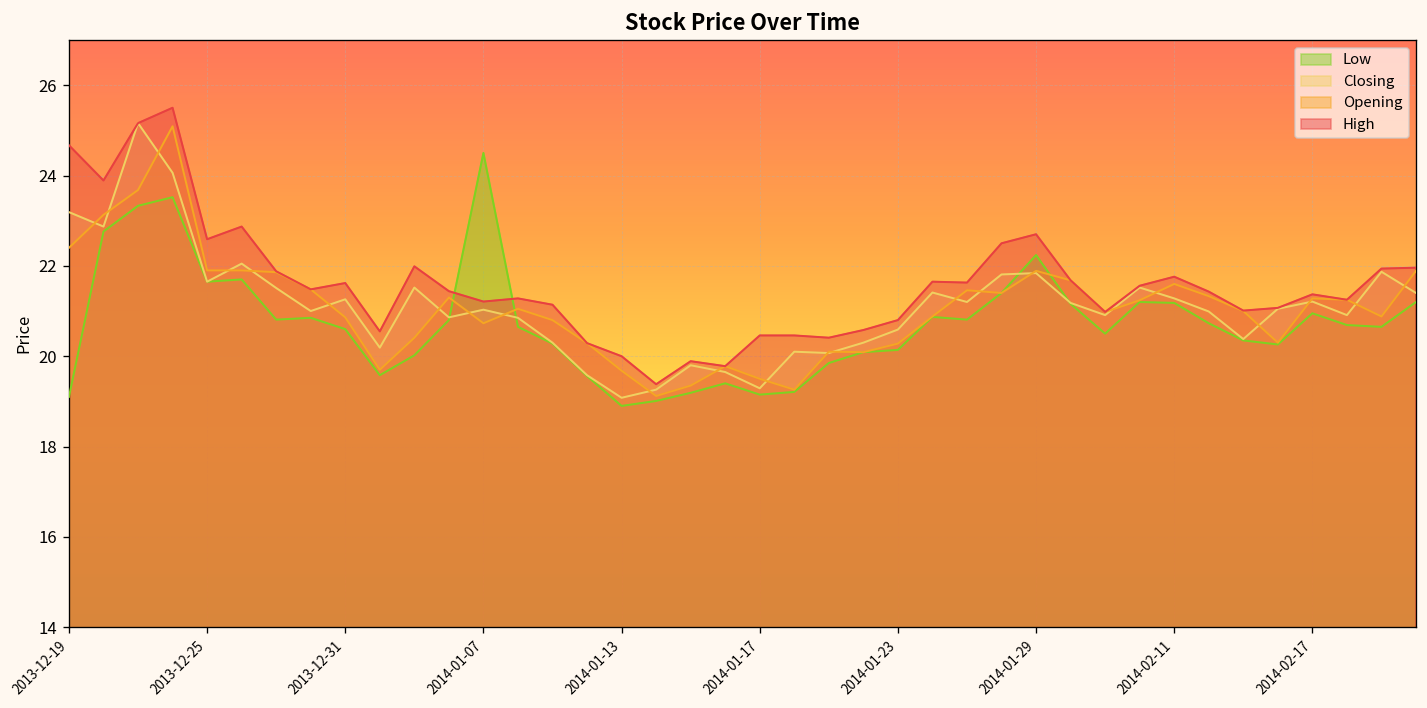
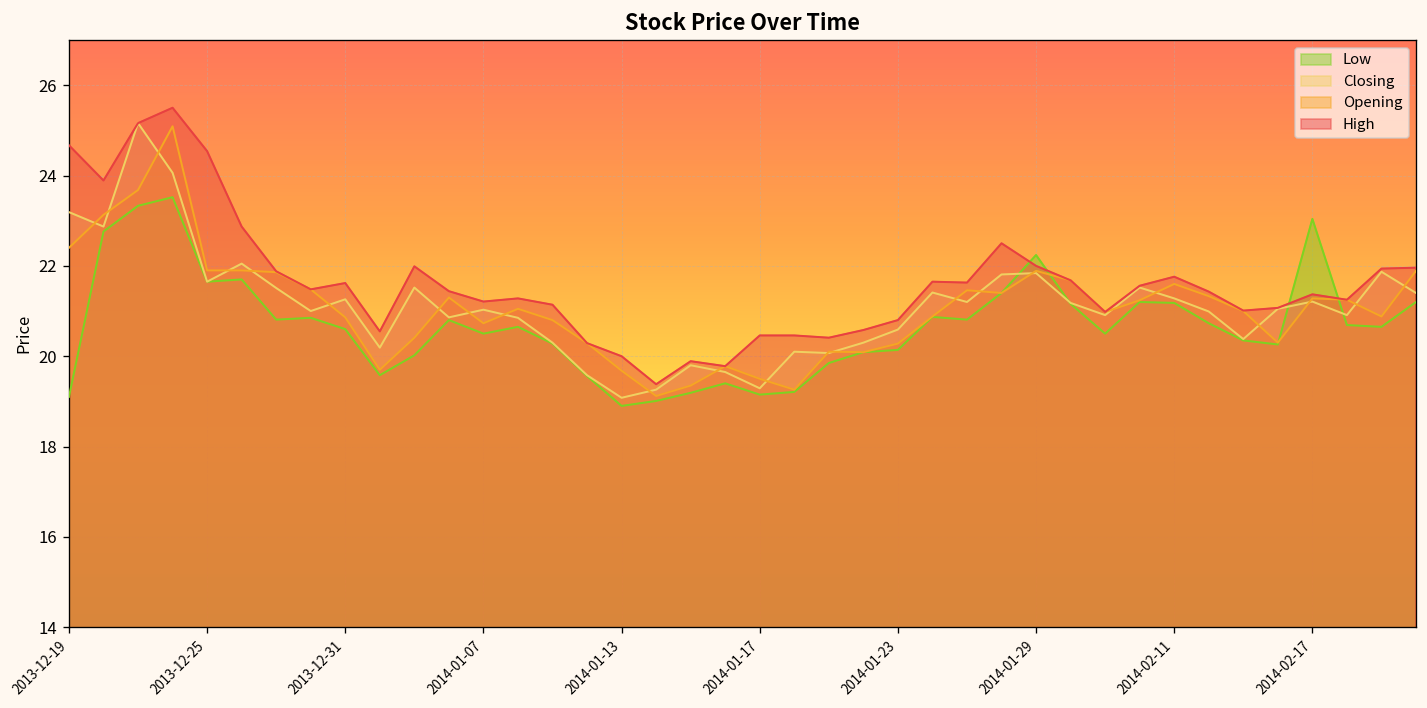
High, 2013-12-25: 22.6 -> 24.5
Low, 2014-01-07: 24.5 -> 20.5
High, 2014-01-29: 22.7 -> 22.0
Low, 2014-02-17: 21.0 -> 23.0
